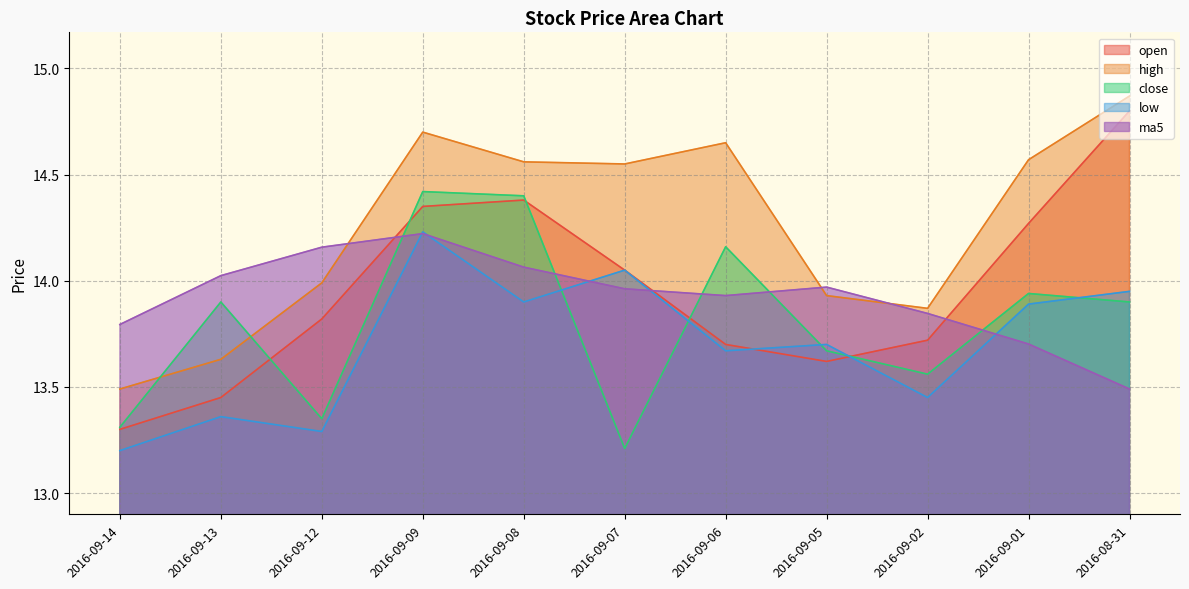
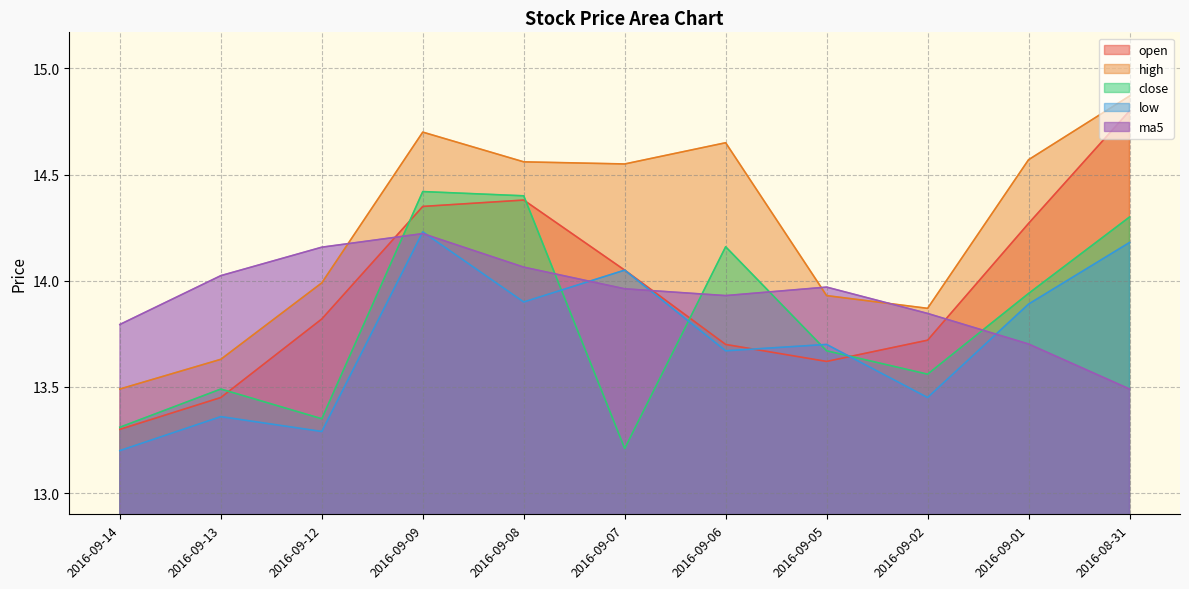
close, 2016-09-13: 13.90 -> 13.49
close, 2016-08-31: 13.9 -> 14.3
low, 2016-08-31: 13.95 -> 14.18
